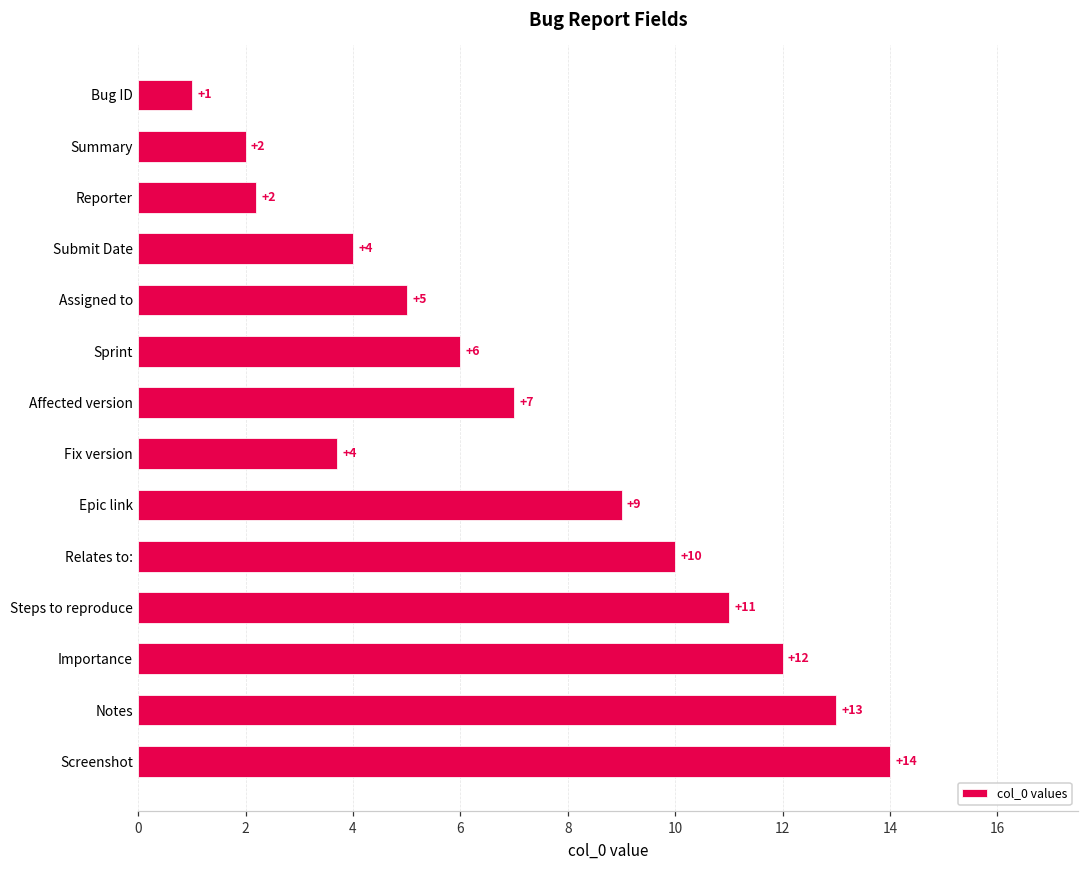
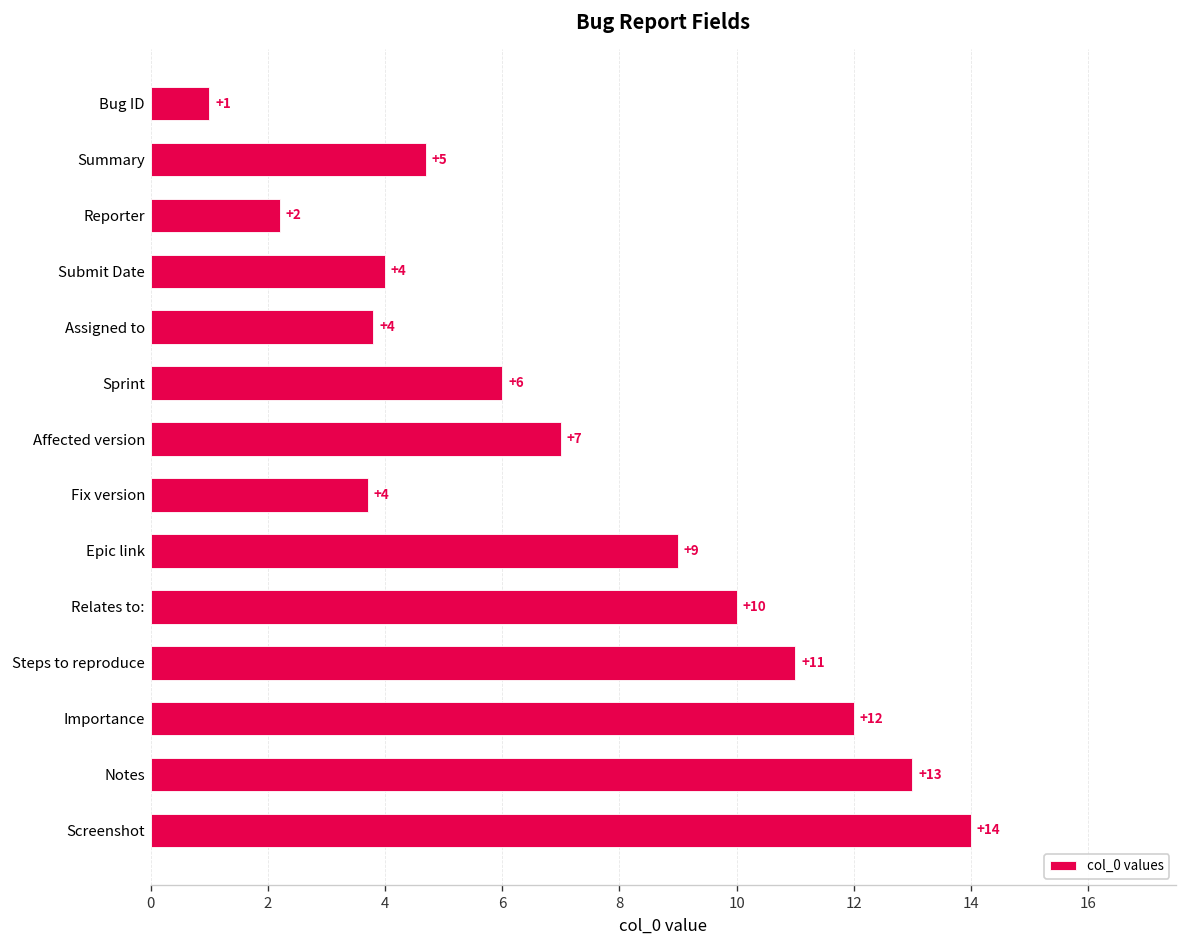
Summary: +2 -> +5
Assigned to: +5 -> +4
